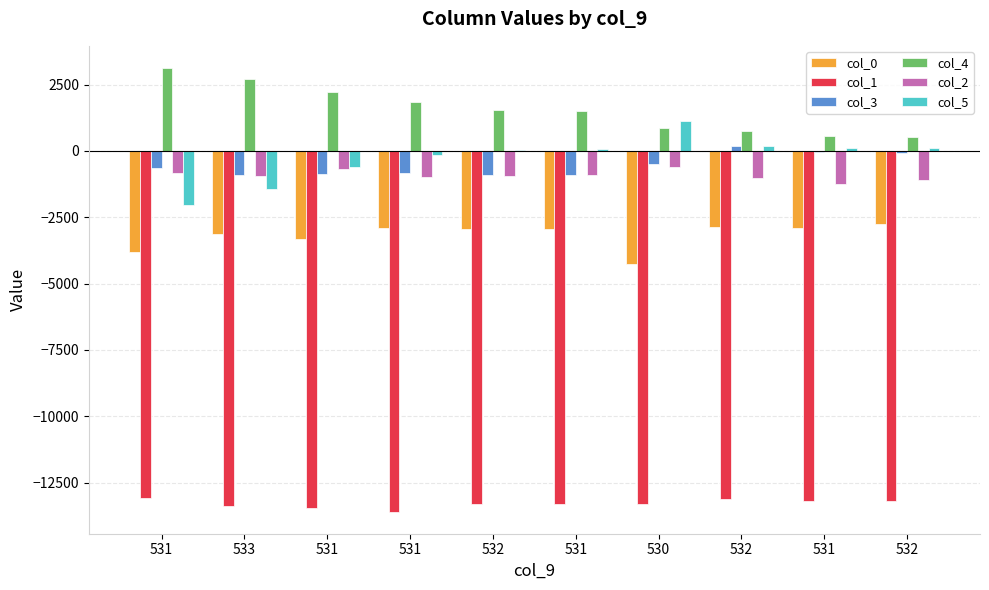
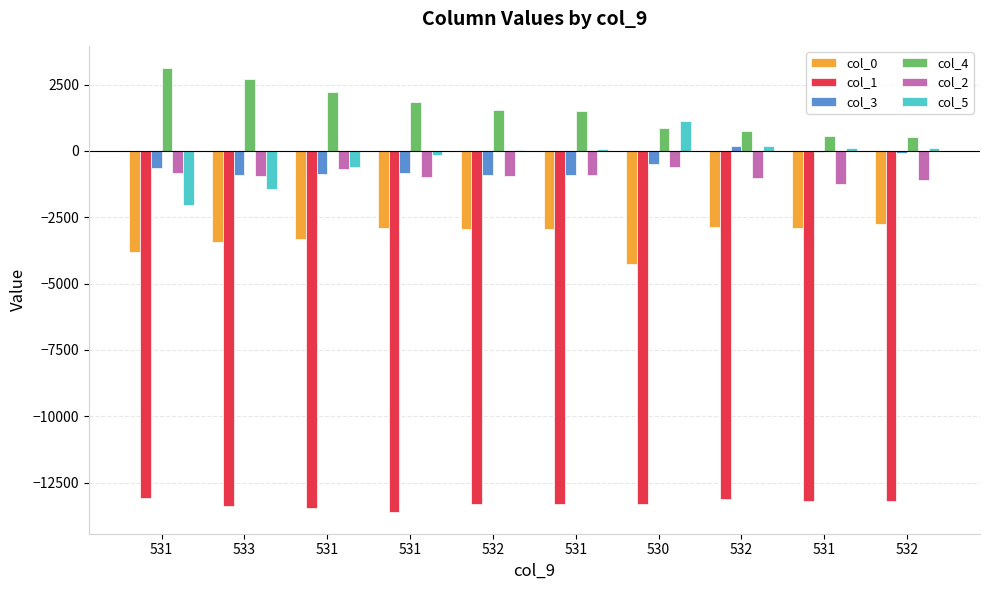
col_0, 533: -3100 -> -3400
